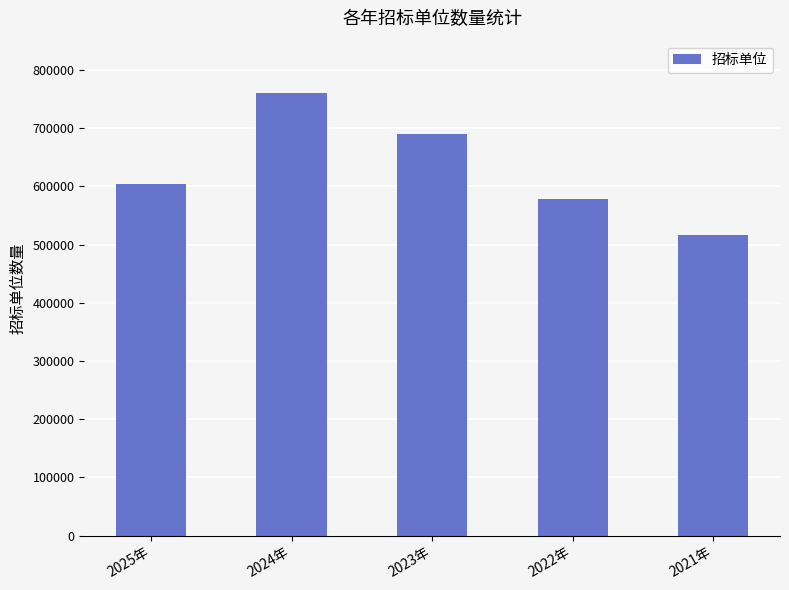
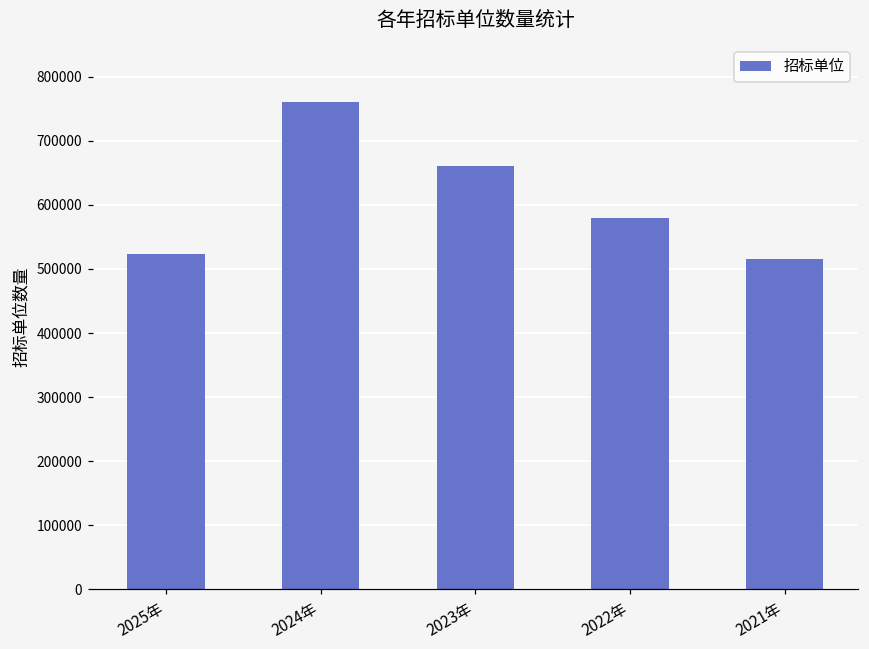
2025年: 600000 -> 520000
2023年: 690000 -> 660000
